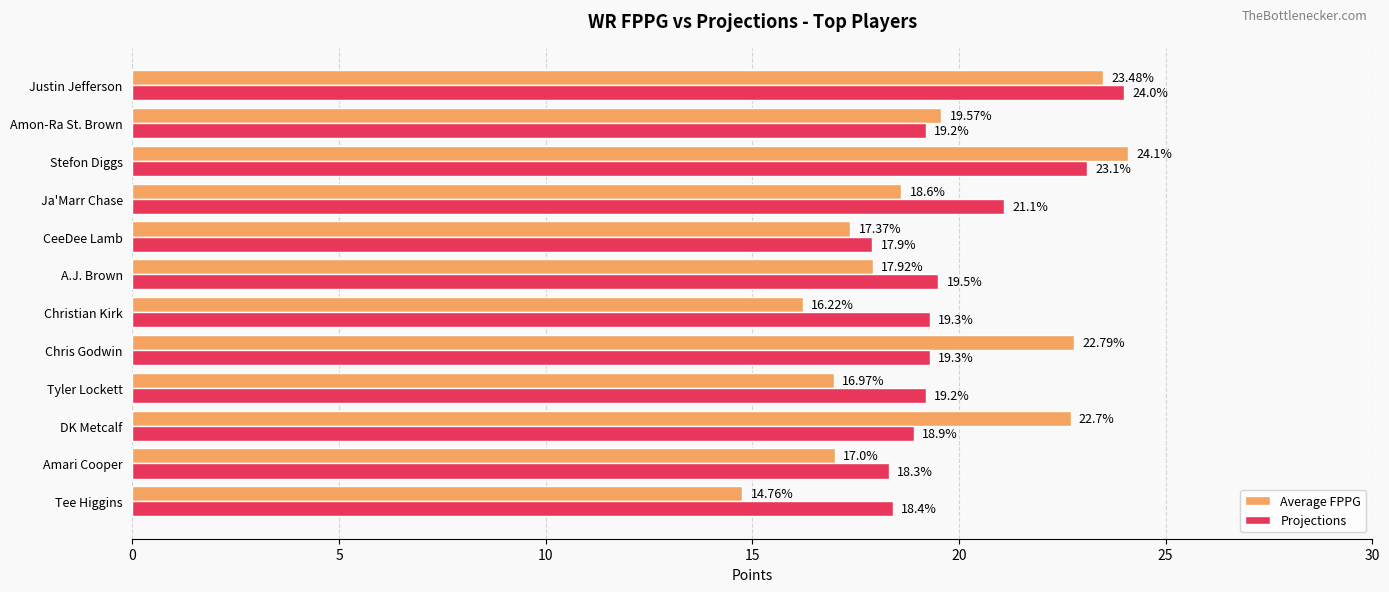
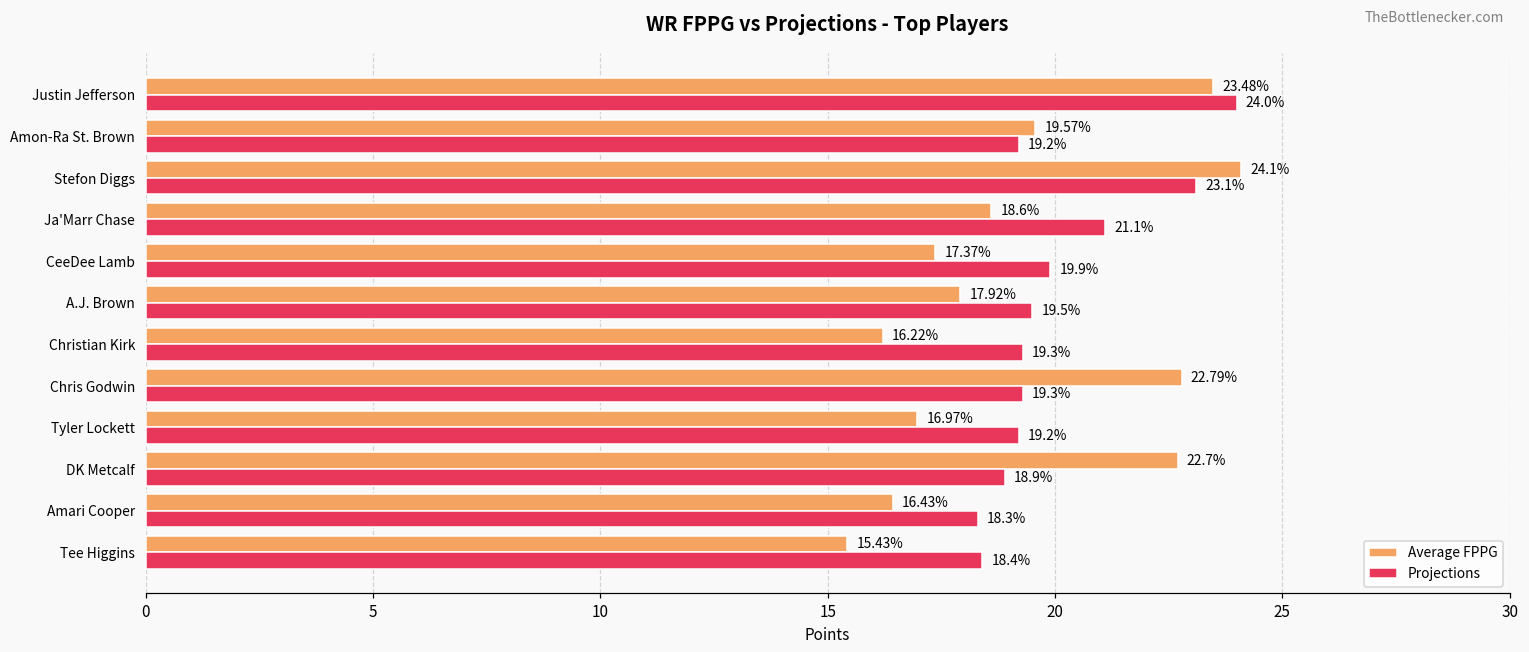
Projections, CeeDee Lamb: 17.9% -> 19.9%
Average FPPG, Amari Cooper: 17.0% -> 16.43%
Average FPPG, Tee Higgins: 14.76% -> 15.43%
